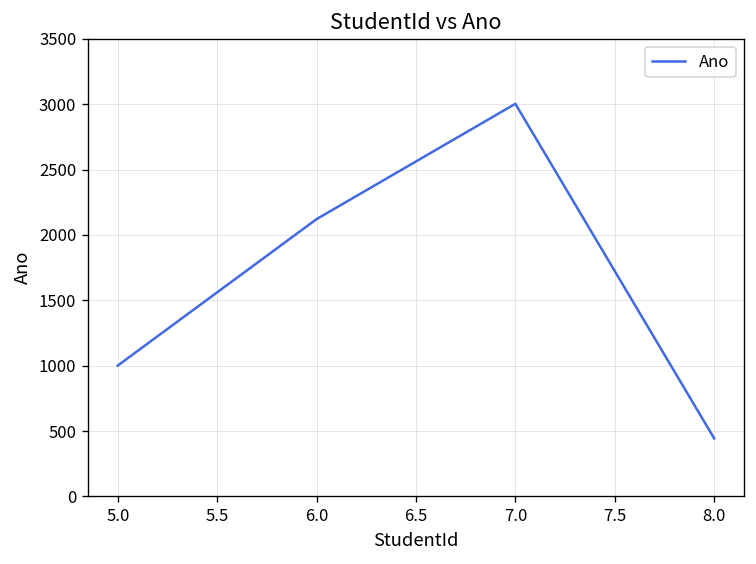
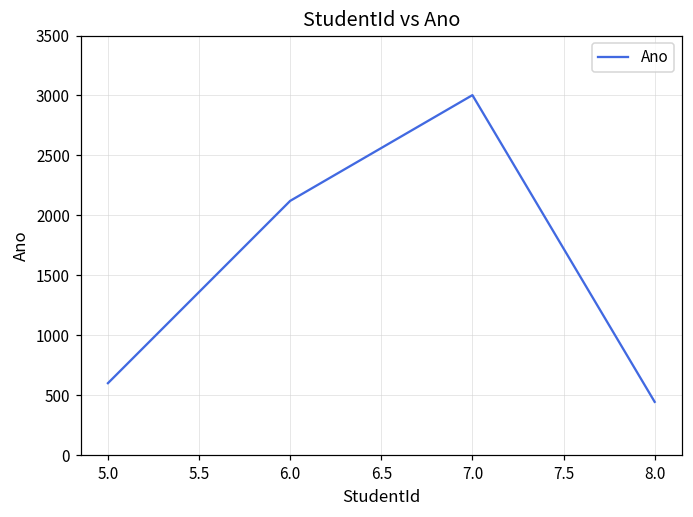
5.0: 1000 -> 600
